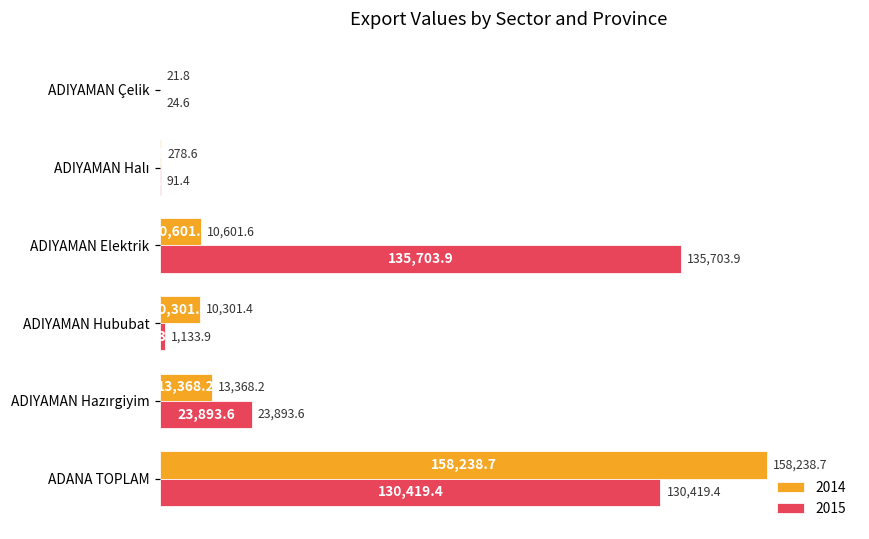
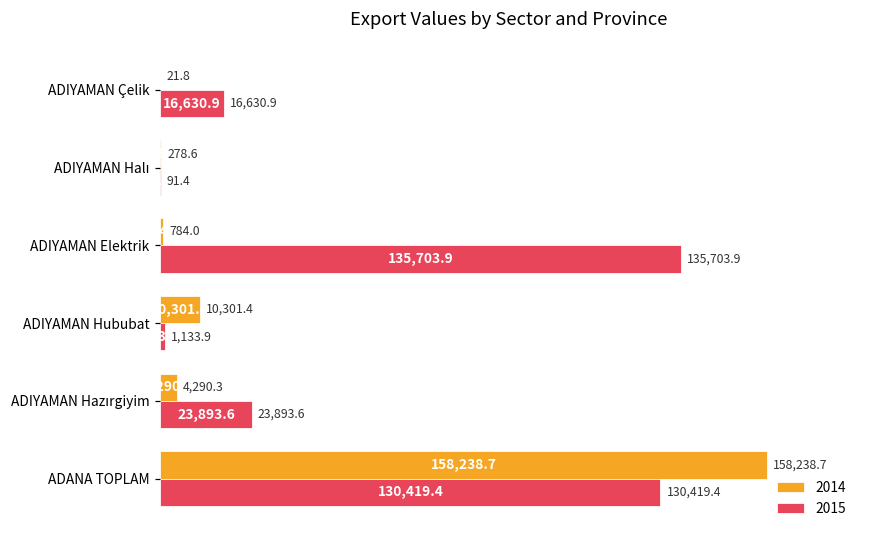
2015, ADIYAMAN Çelik: 24.6 -> 16,630.9
2014, ADIYAMAN Elektrik: 10,601.6 -> 784.0
2014, ADIYAMAN Hazırgiyim: 13,368.2 -> 4,290.3
